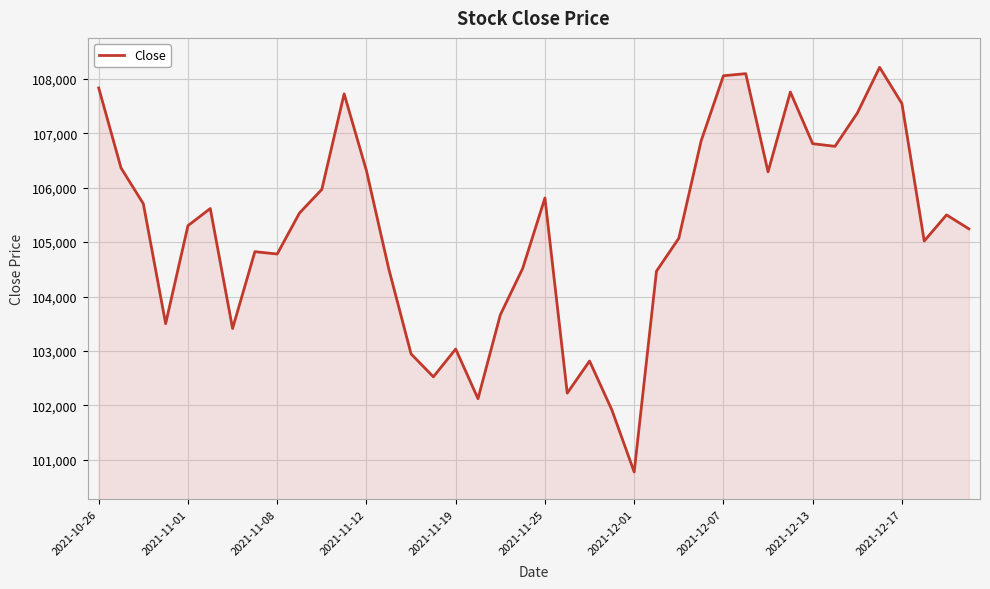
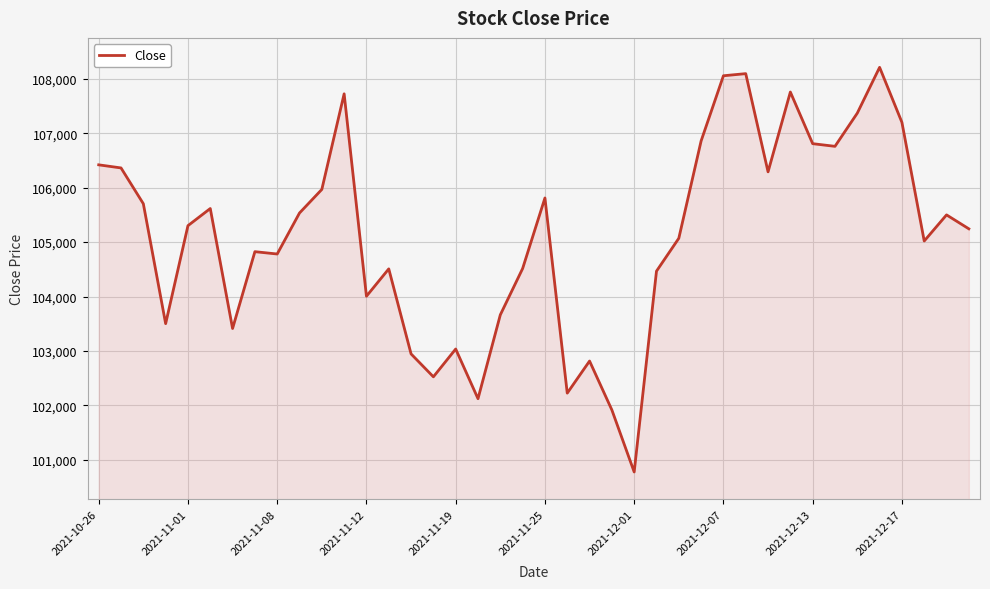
2021-10-26: 107,800 -> 106,400
2021-11-12: 106,300 -> 104,000
2021-12-17: 107,500 -> 107,200
